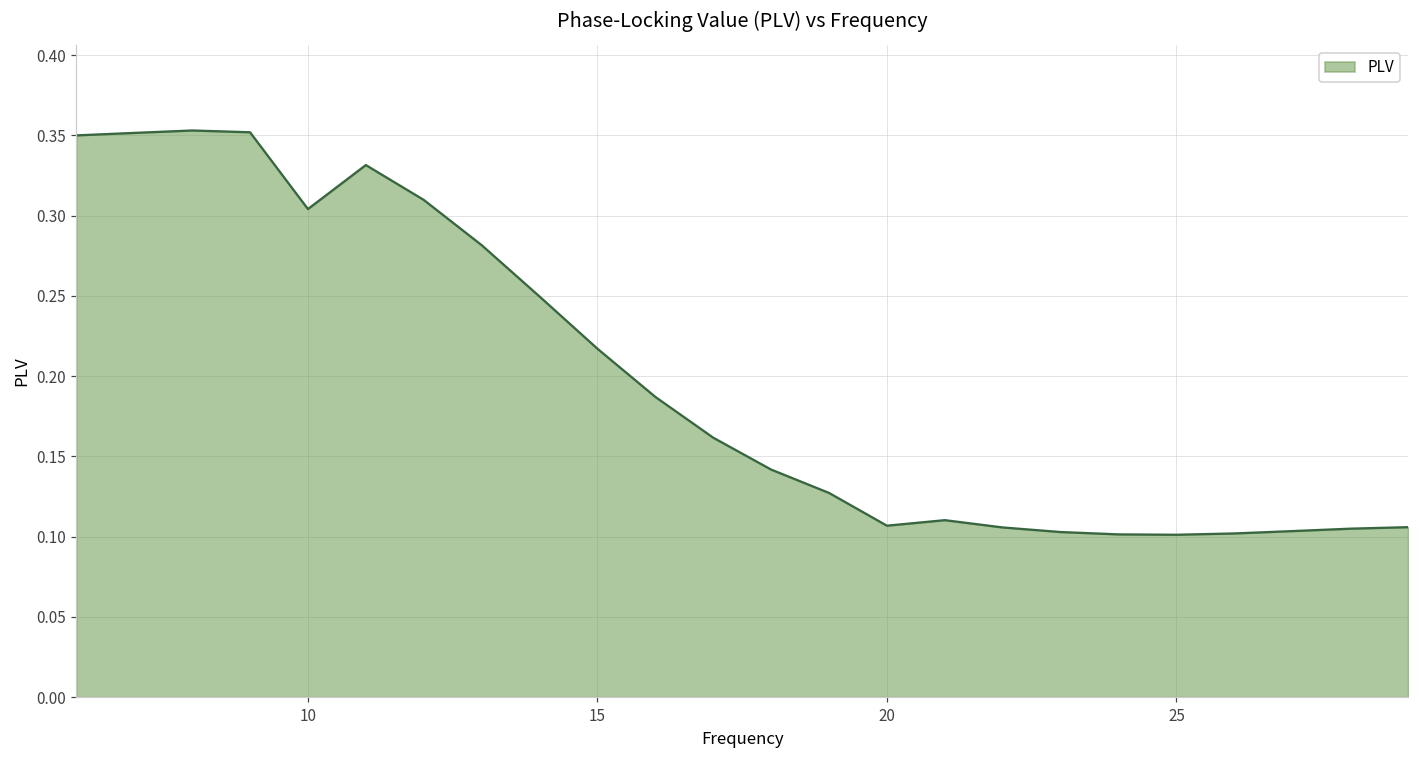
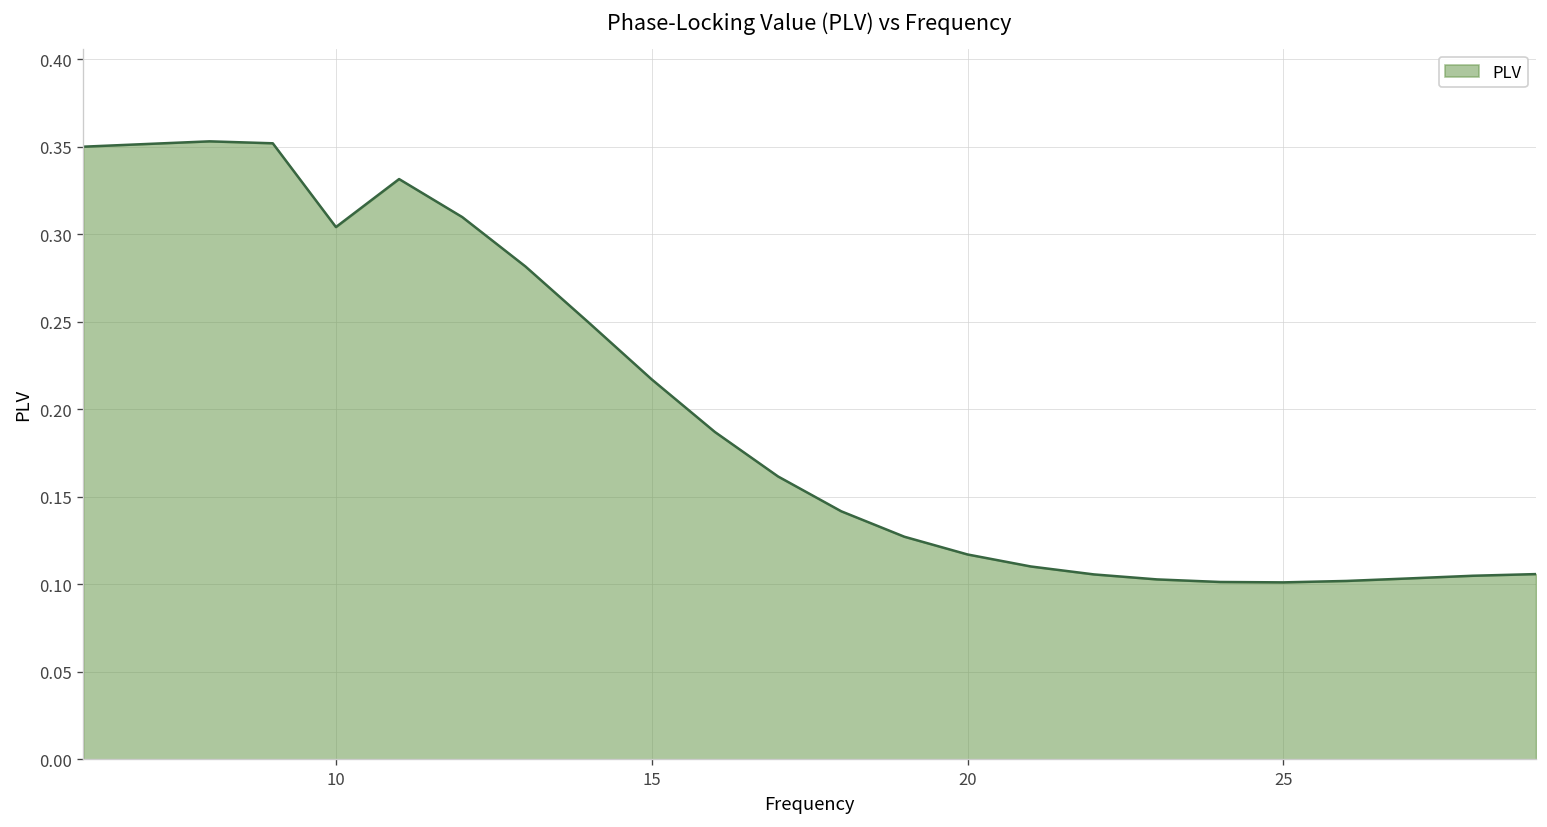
20: 0.107 -> 0.117
